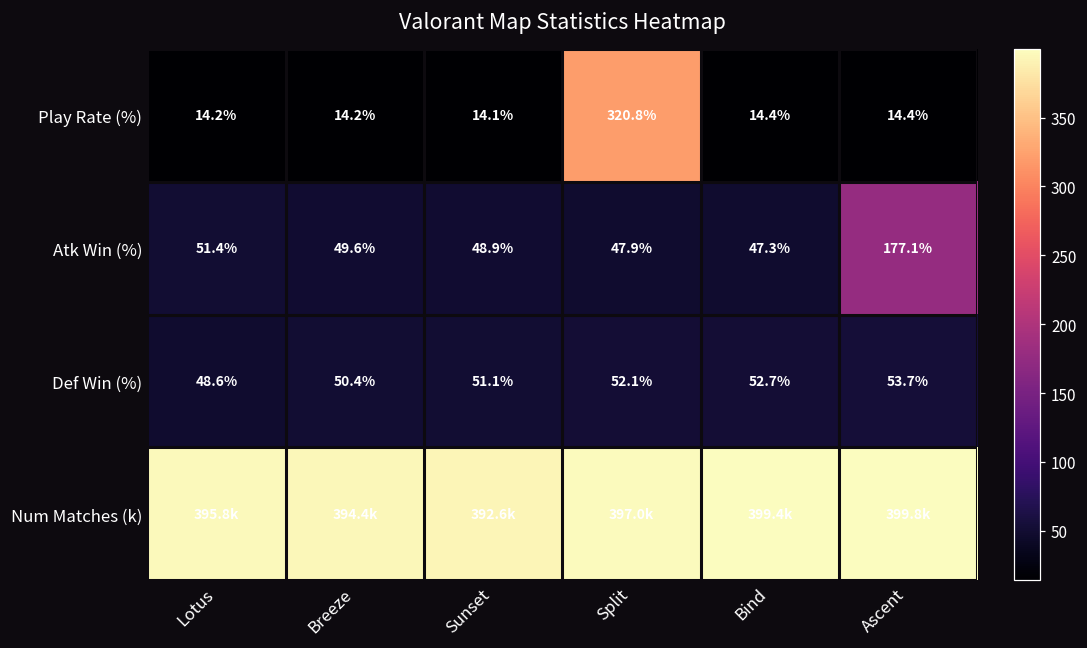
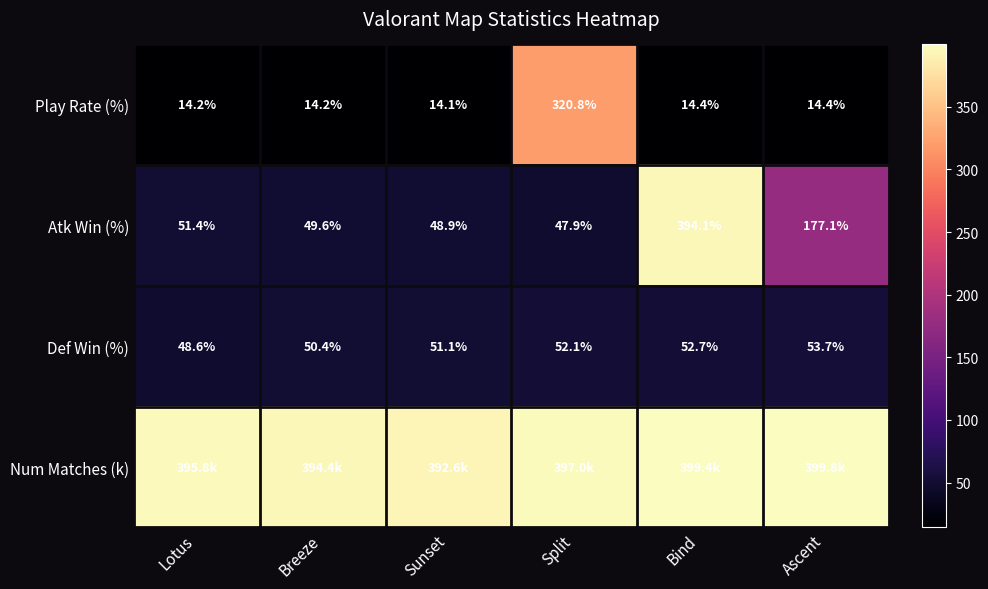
Atk Win (%), Bind: 47.3% -> 394.1%
